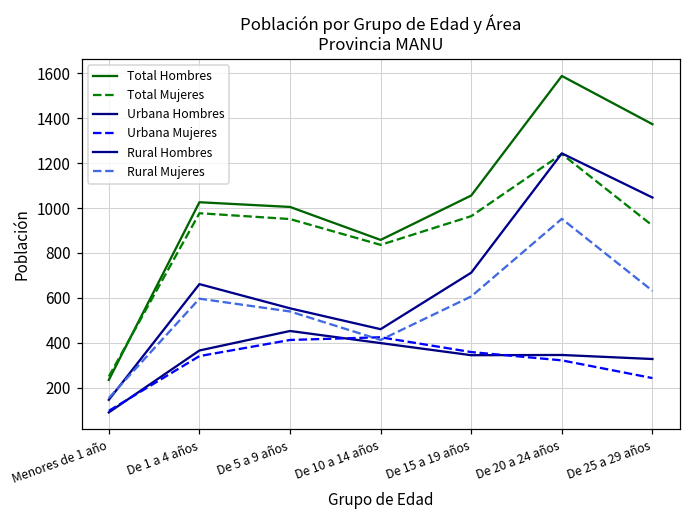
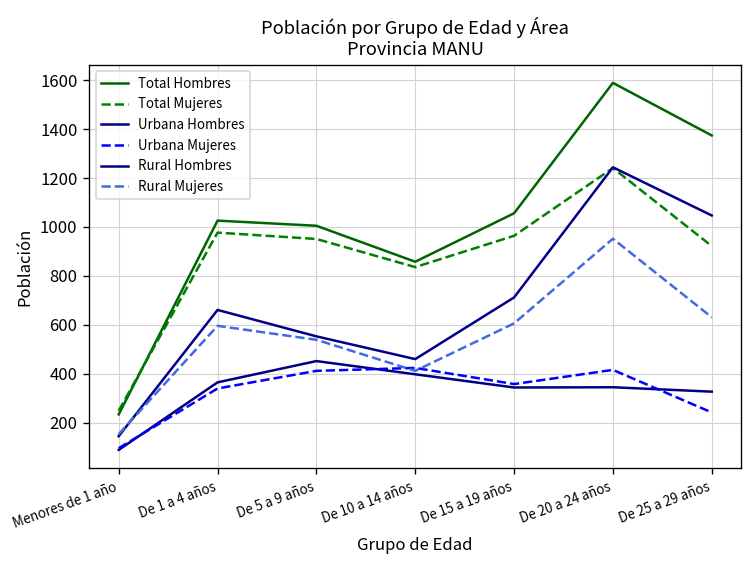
Urbana Mujeres, De 20 a 24 años: 320 -> 420
